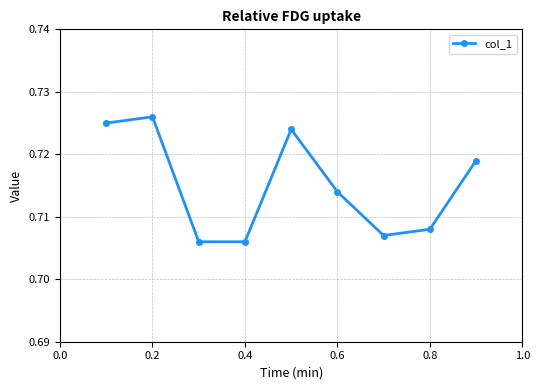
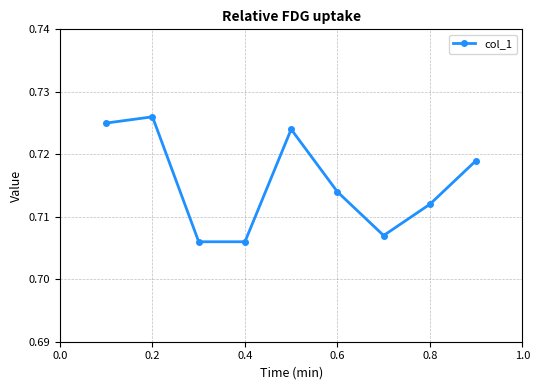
0.8: 0.708 -> 0.712
